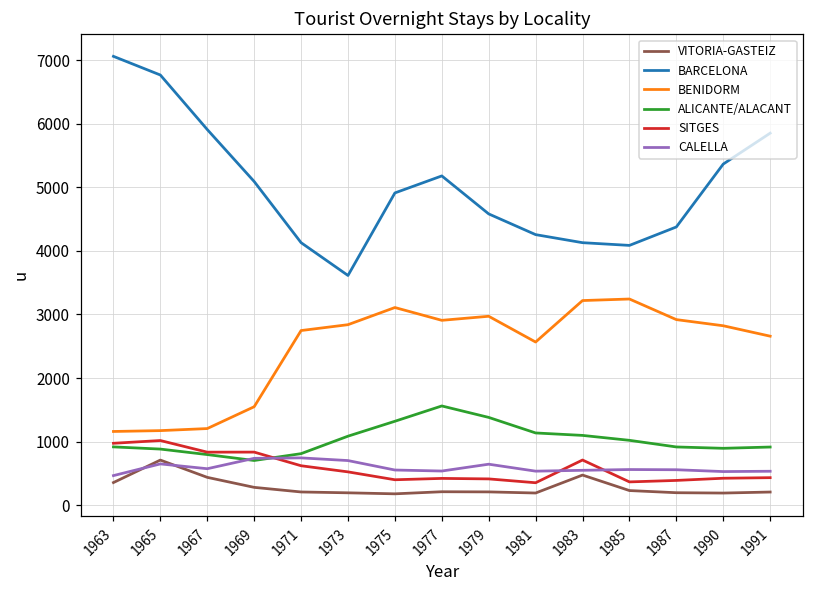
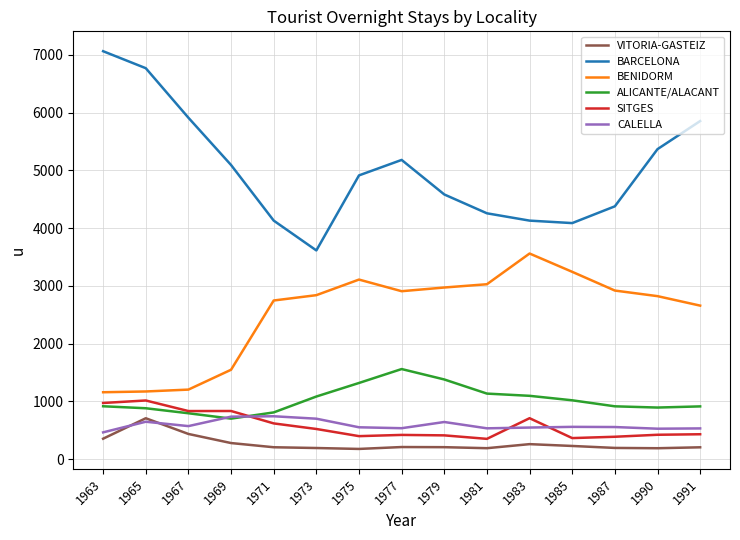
BENIDORM, 1981: 2600 -> 3000
VITORIA-GASTEIZ, 1983: 500 -> 300
BENIDORM, 1983: 3200 -> 3600
